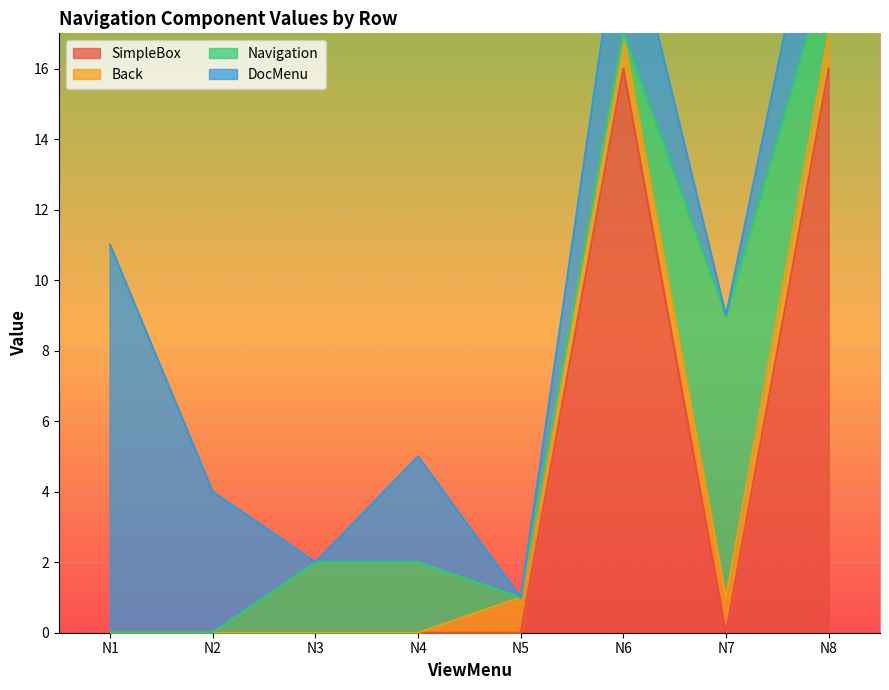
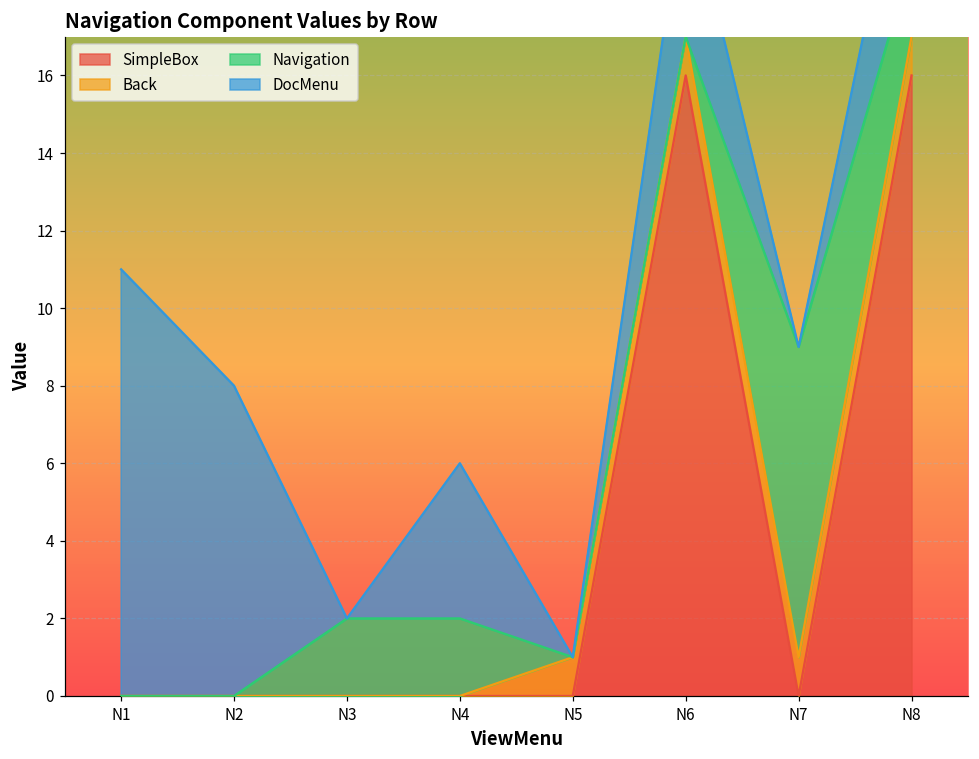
DocMenu, N2: 4 -> 8
DocMenu, N4: 3 -> 4
